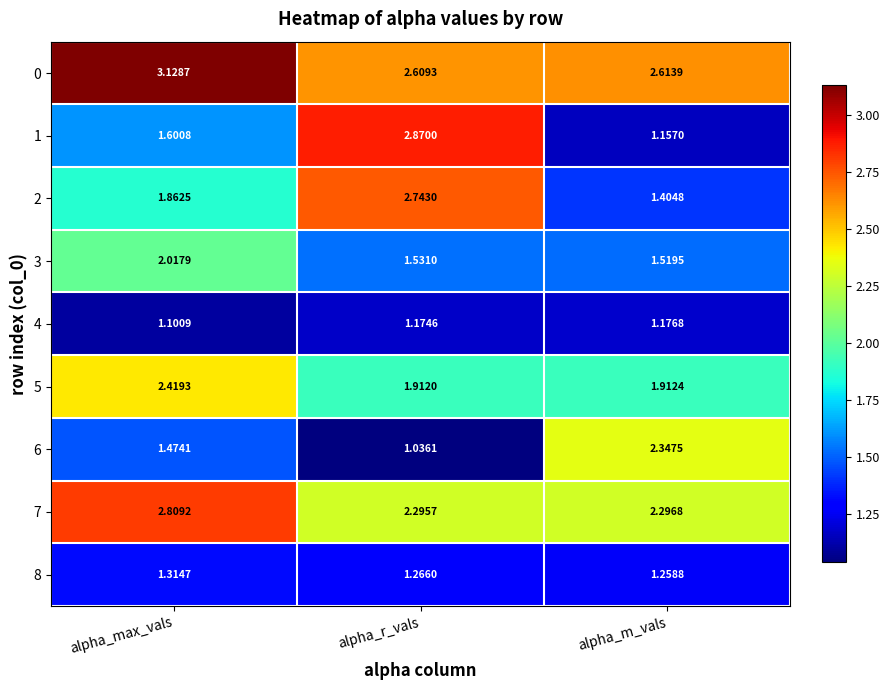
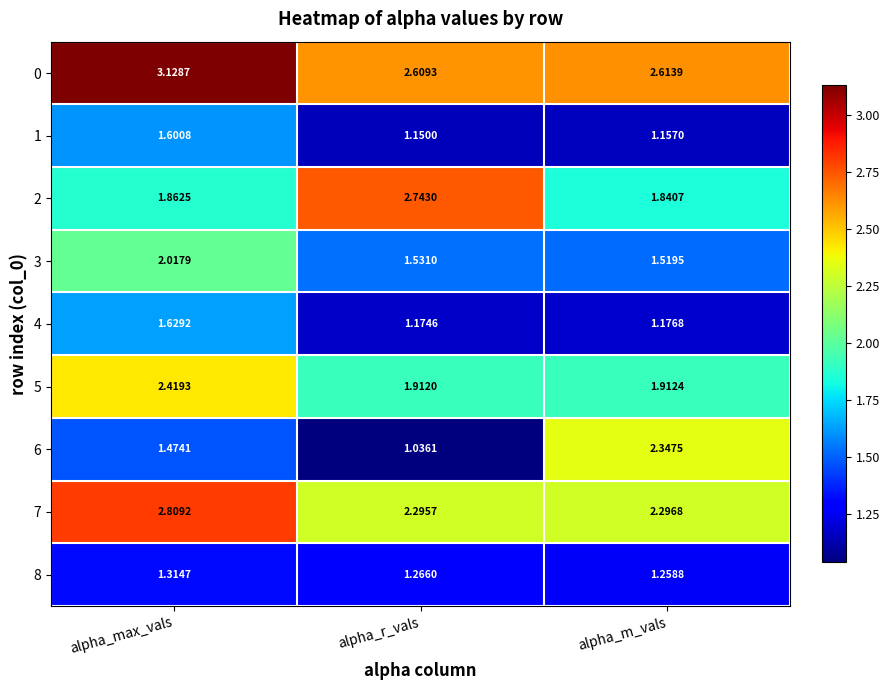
1, alpha_r_vals: 2.8700 -> 1.1500
2, alpha_m_vals: 1.4048 -> 1.8407
4, alpha_max_vals: 1.1009 -> 1.6292
